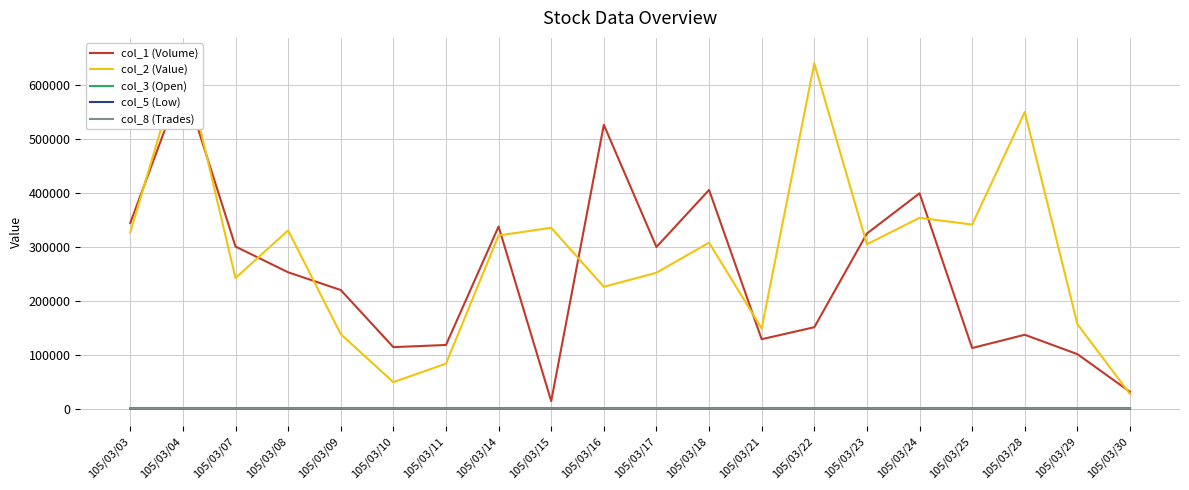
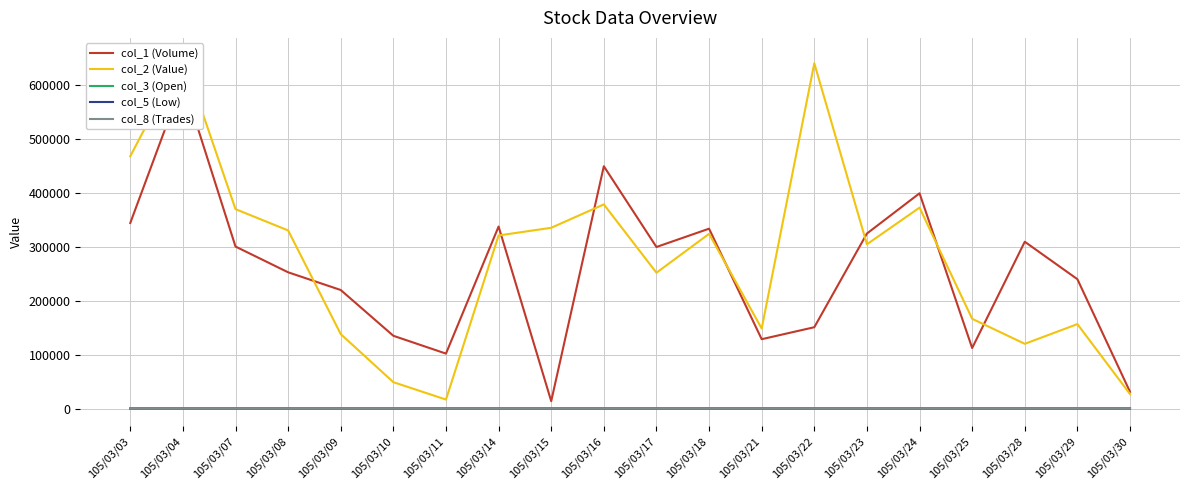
col_2 (Value), 105/03/03: 330000 -> 470000
col_2 (Value), 105/03/07: 240000 -> 370000
col_1 (Volume), 105/03/10: 110000 -> 140000
col_1 (Volume), 105/03/11: 120000 -> 100000
col_2 (Value), 105/03/11: 80000 -> 20000
col_1 (Volume), 105/03/16: 530000 -> 450000
col_2 (Value), 105/03/16: 230000 -> 380000
col_1 (Volume), 105/03/18: 410000 -> 330000
col_2 (Value), 105/03/18: 310000 -> 320000
col_2 (Value), 105/03/24: 350000 -> 370000
col_2 (Value), 105/03/25: 340000 -> 170000
col_1 (Volume), 105/03/28: 140000 -> 310000
col_2 (Value), 105/03/28: 550000 -> 120000
col_1 (Volume), 105/03/29: 100000 -> 240000
